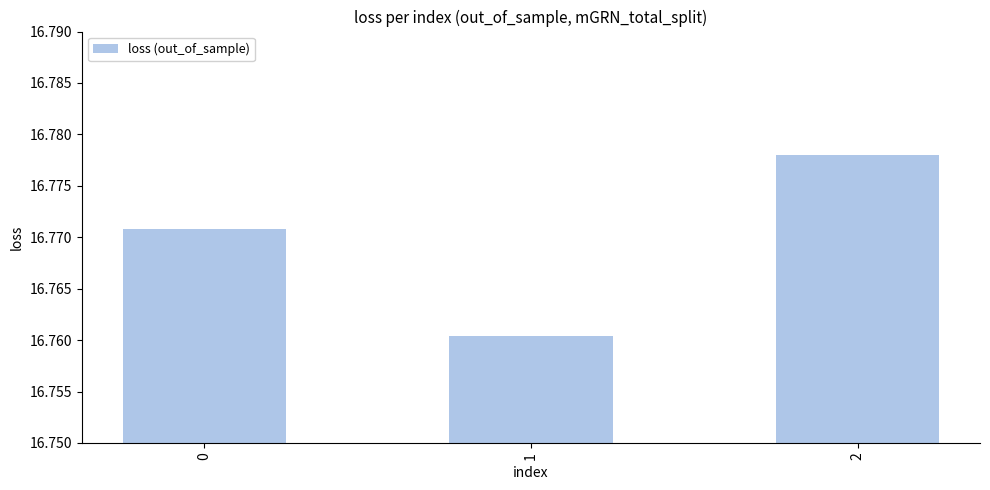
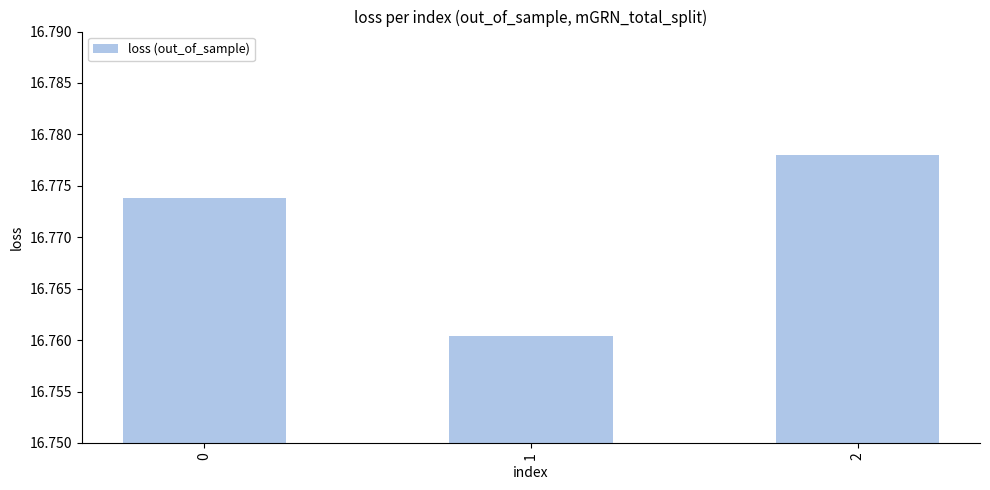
0: 16.7708 -> 16.7738
